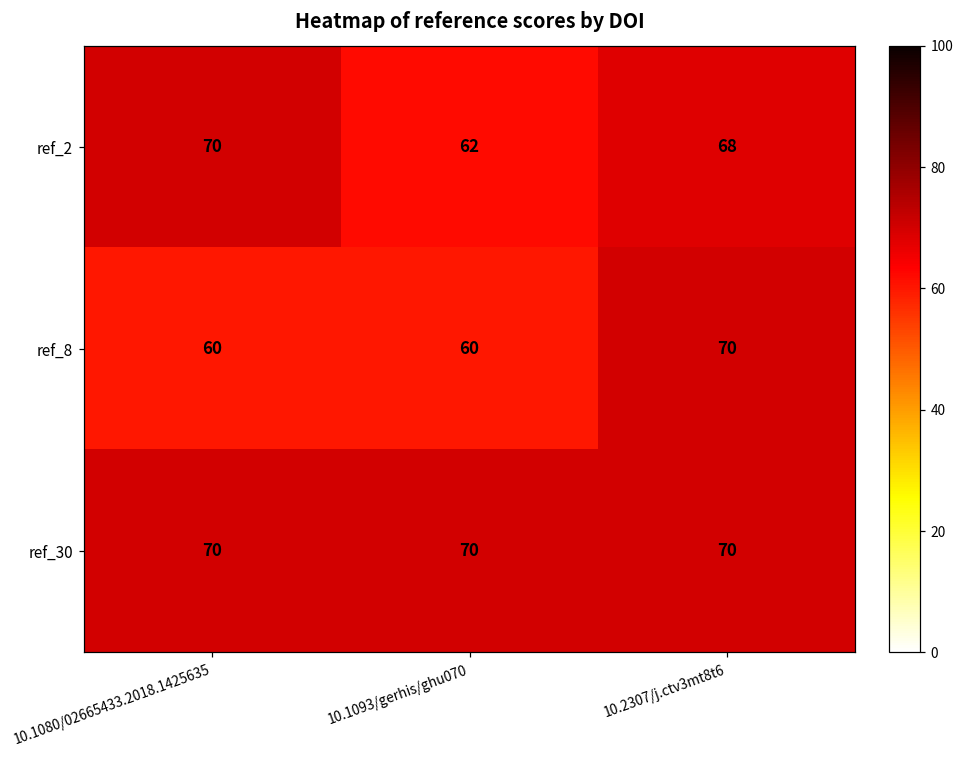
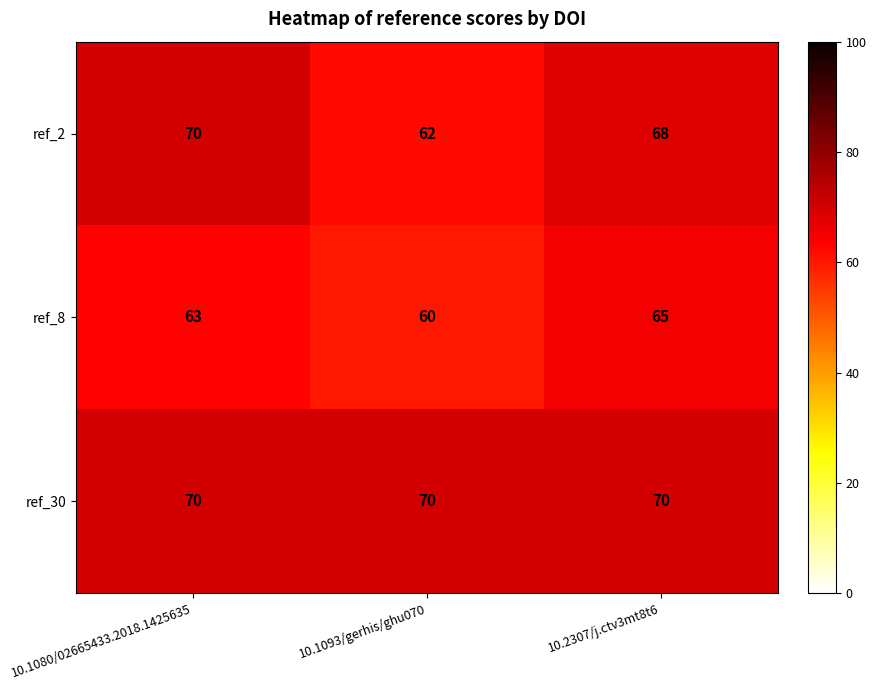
ref_8, 10.1080/02665433.2018.1425635: 60 -> 63
ref_8, 10.2307/j.ctv3mt8t6: 70 -> 65
